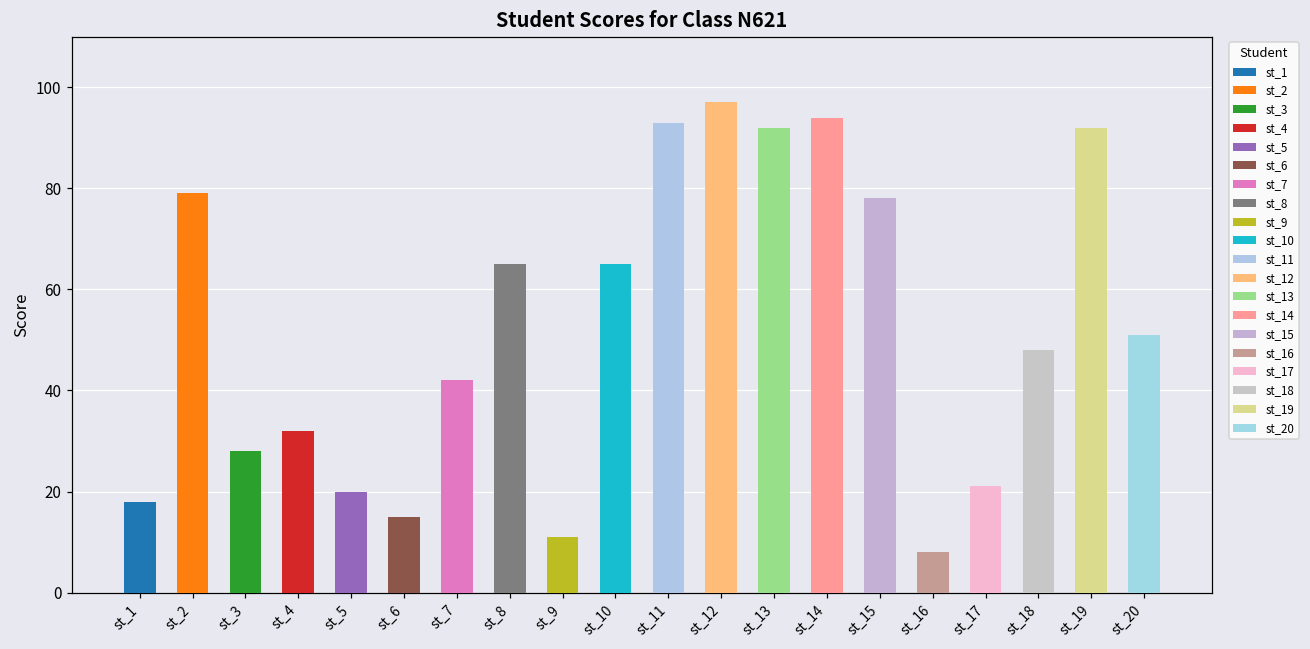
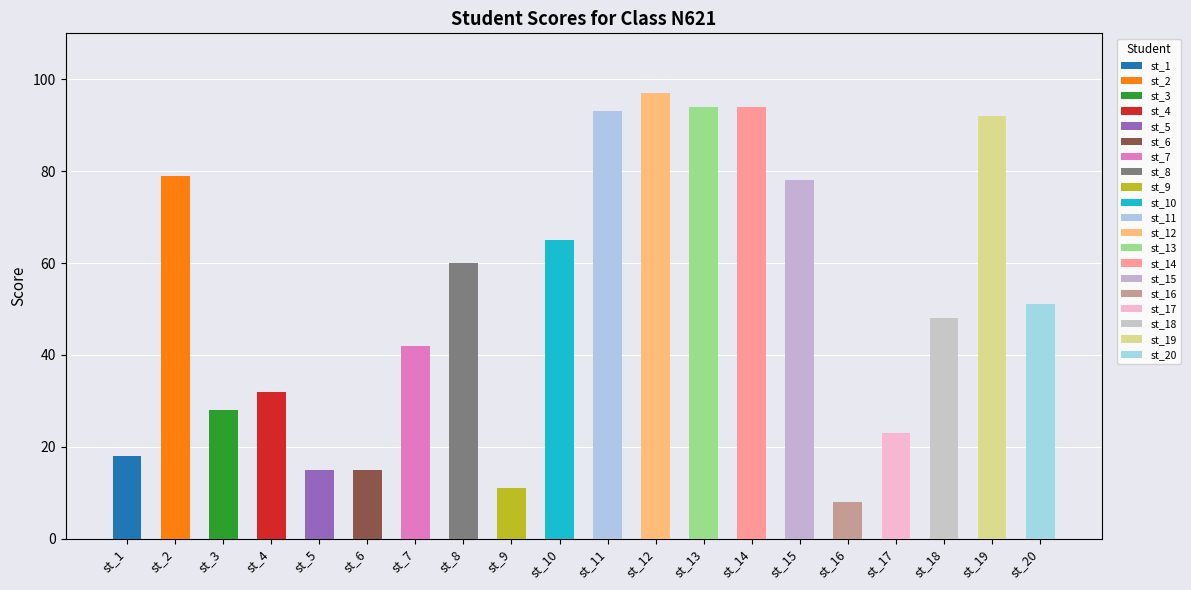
st_5: 20 -> 15
st_8: 65 -> 60
st_13: 92 -> 94
st_17: 21 -> 23
